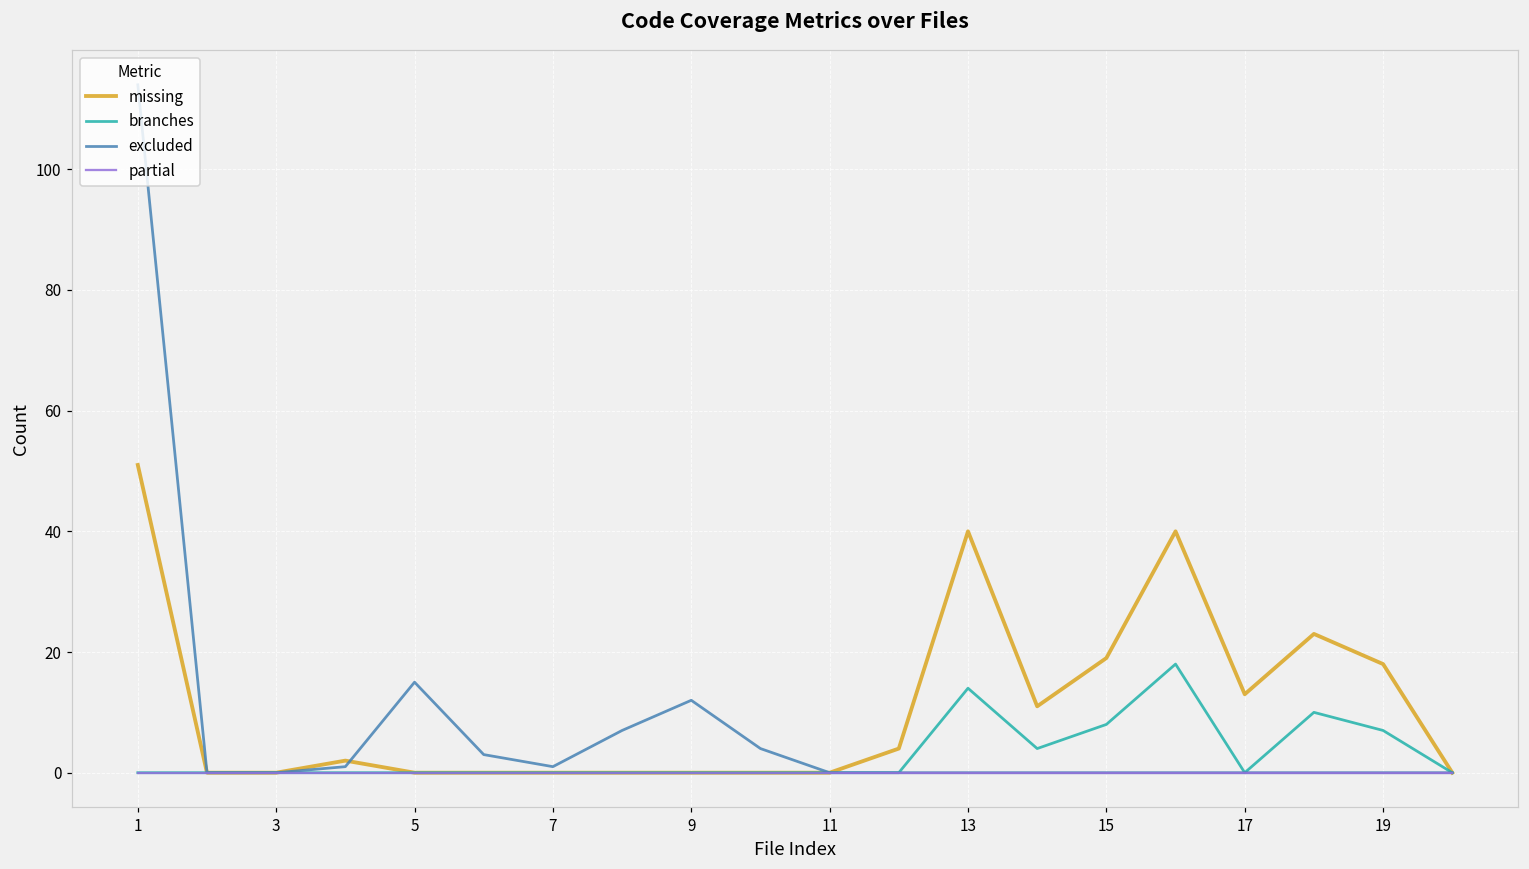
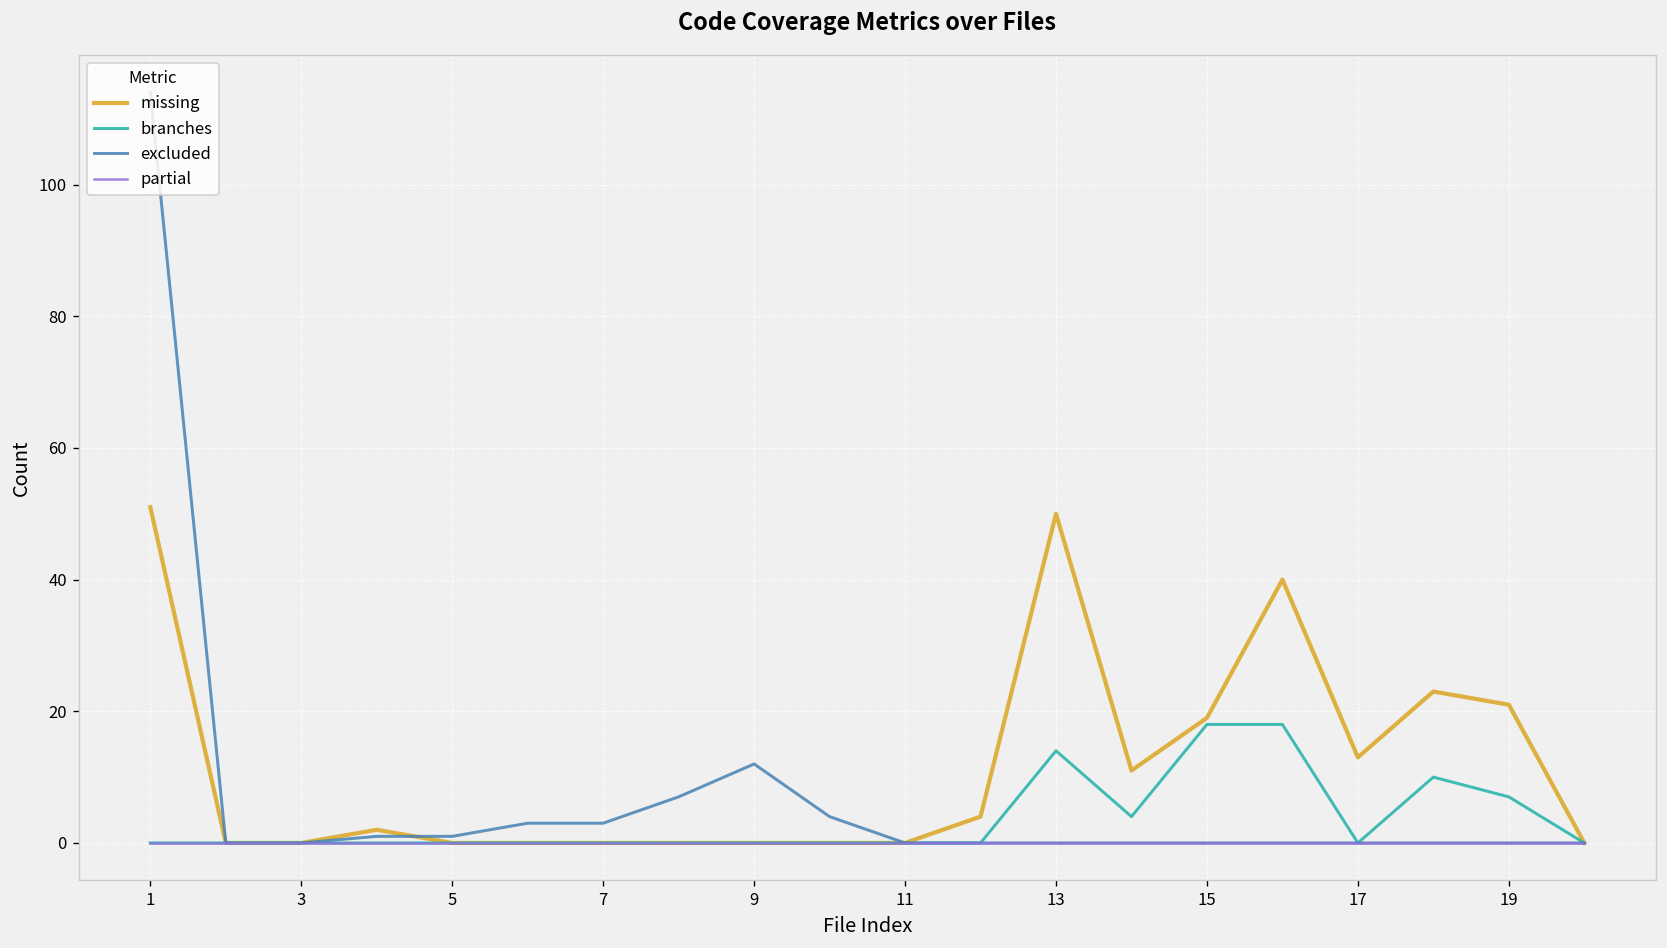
excluded, 5: 15 -> 1
excluded, 7: 1 -> 3
missing, 13: 40 -> 50
branches, 15: 8 -> 18
missing, 19: 18 -> 21
